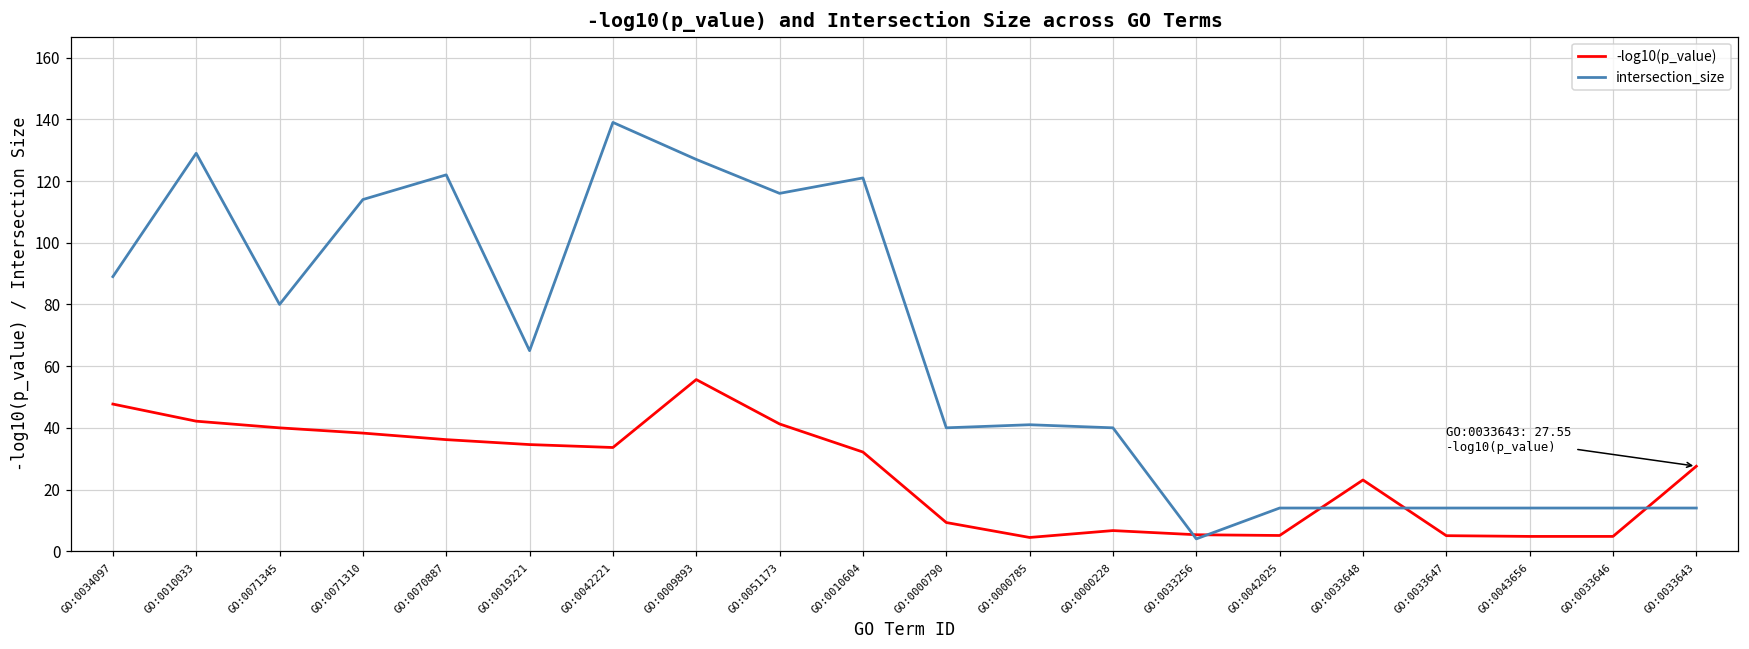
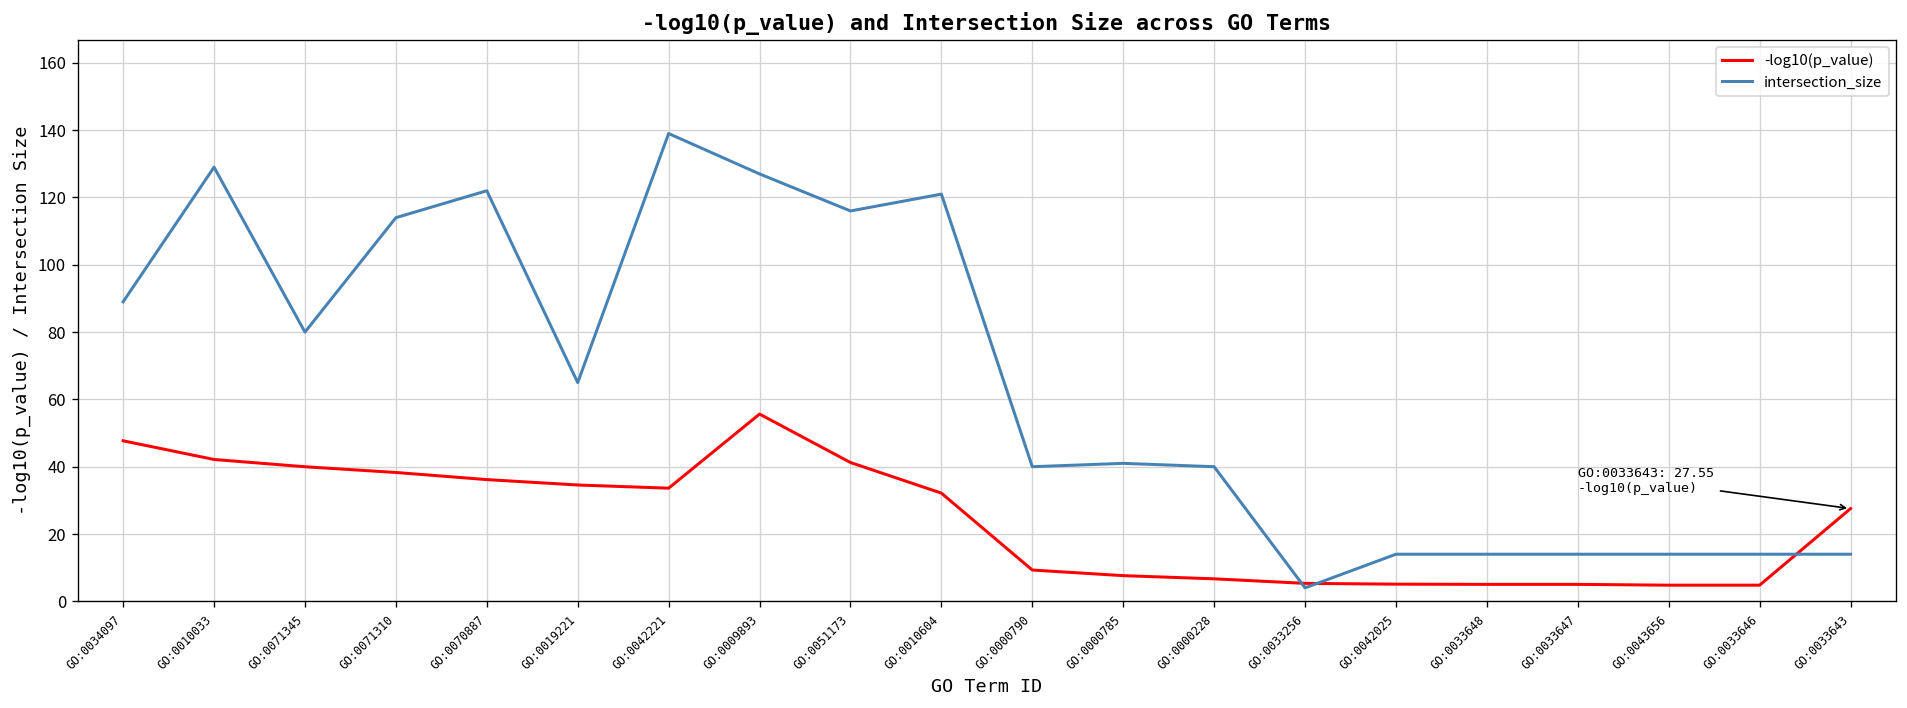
-log10(p_value), GO:0000785: 4 -> 8
-log10(p_value), GO:0033648: 23 -> 5
